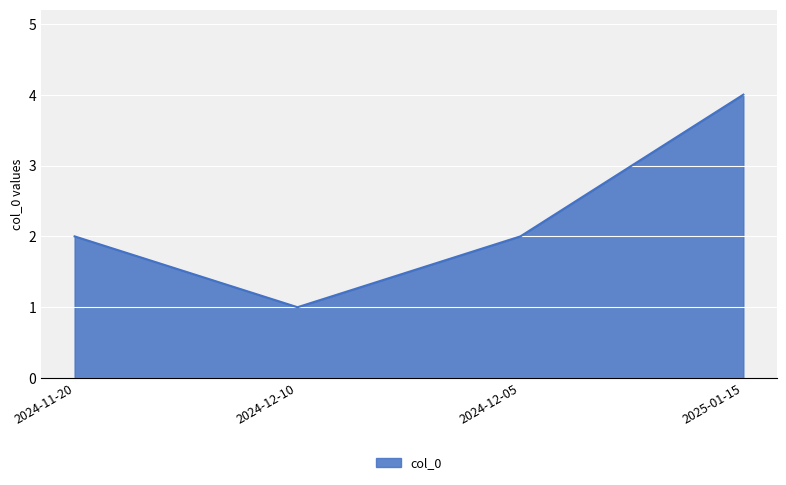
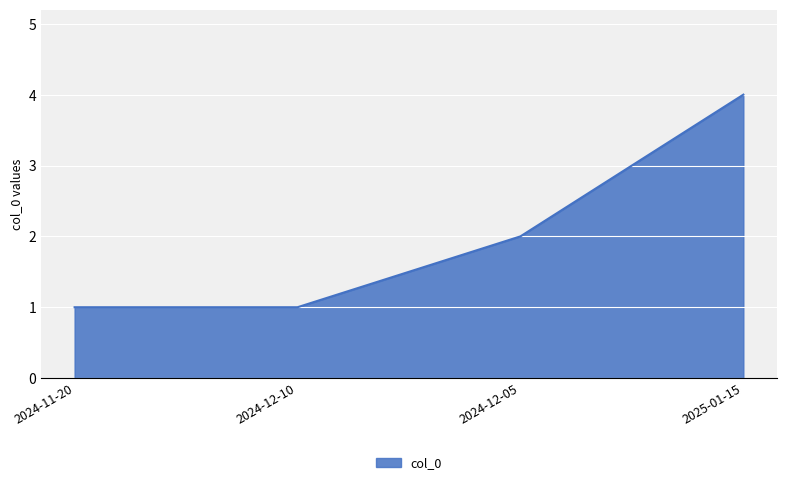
2024-11-20: 2 -> 1
